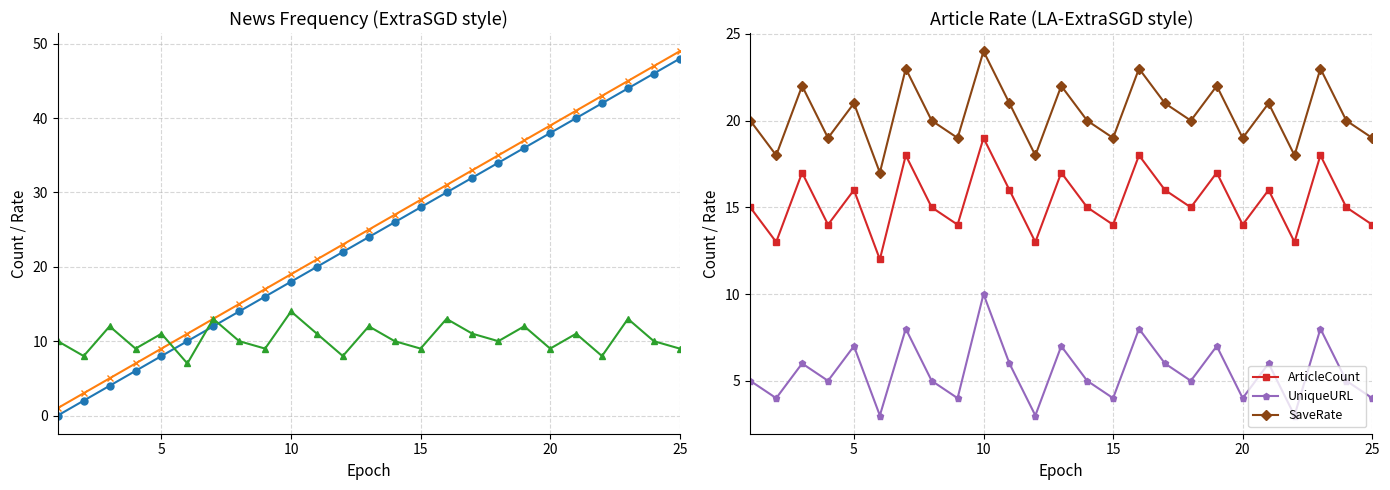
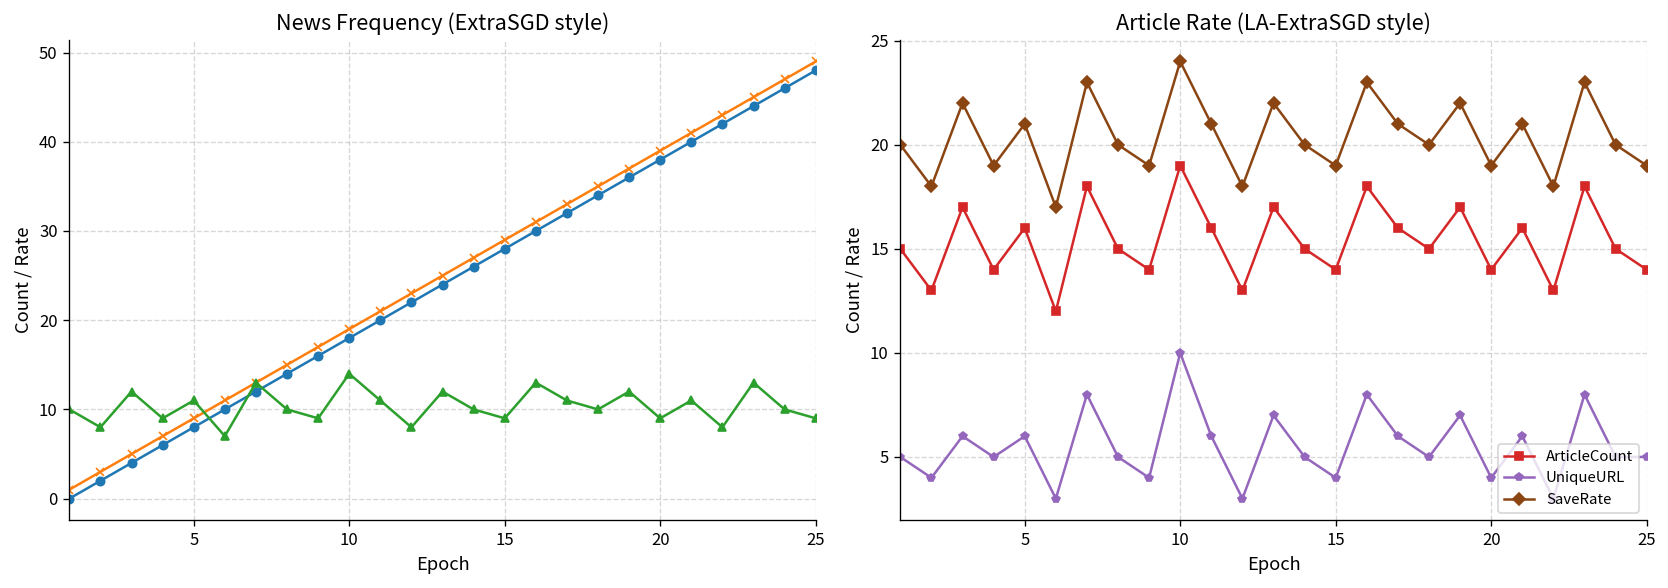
Article Rate (LA-ExtraSGD style), UniqueURL, 5: 7 -> 6
Article Rate (LA-ExtraSGD style), UniqueURL, 25: 4 -> 5
